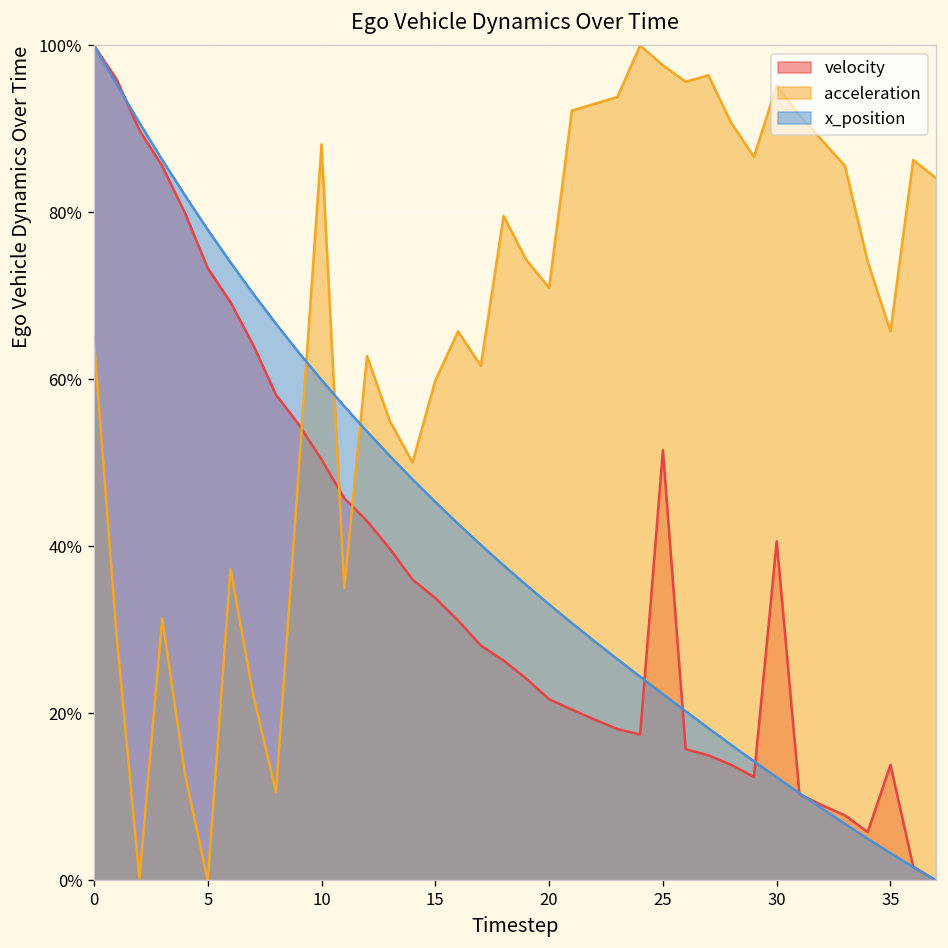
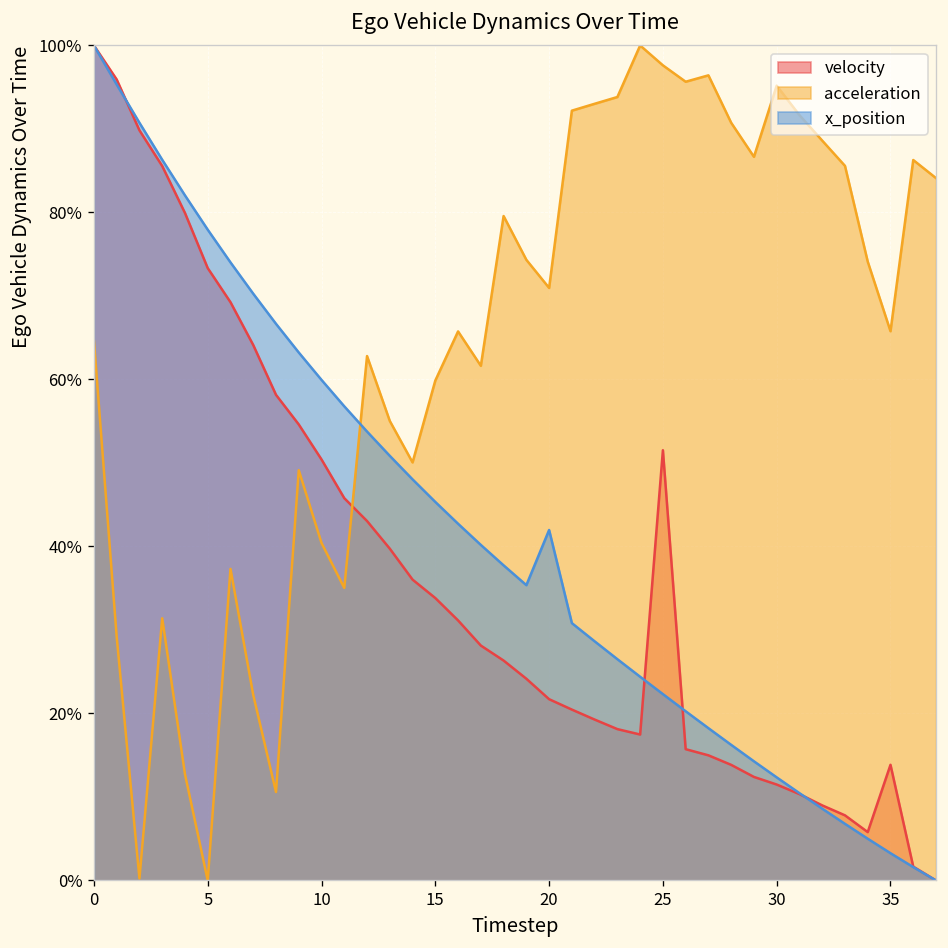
acceleration, 10: 88% -> 40%
x_position, 20: 33% -> 42%
velocity, 30: 41% -> 11%
